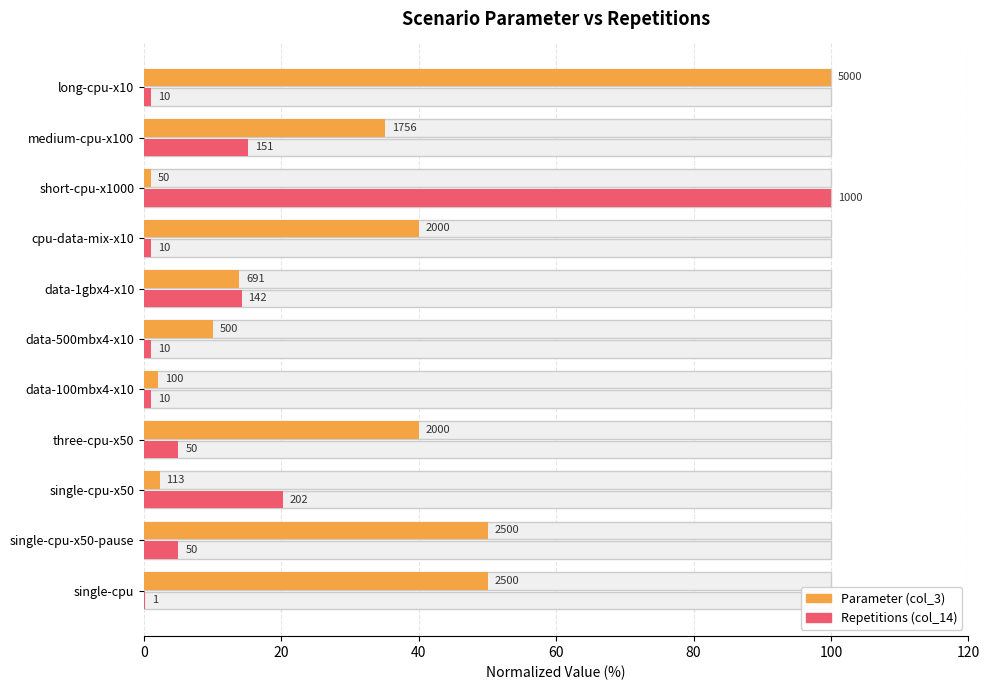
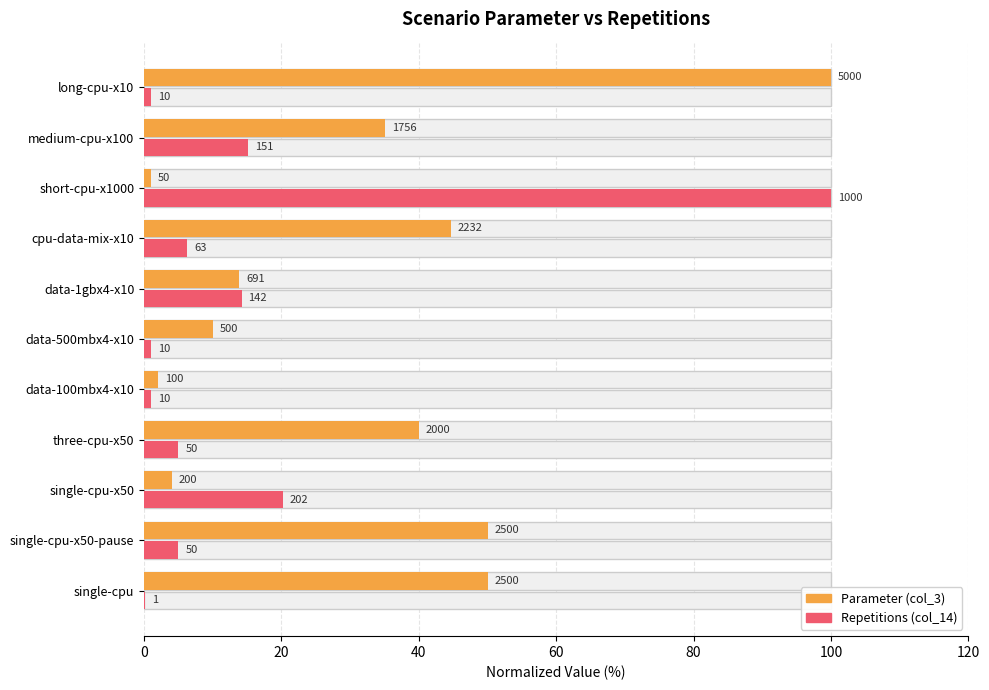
Parameter (col_3), cpu-data-mix-x10: 2000 -> 2232
Repetitions (col_14), cpu-data-mix-x10: 10 -> 63
Parameter (col_3), single-cpu-x50: 113 -> 200
